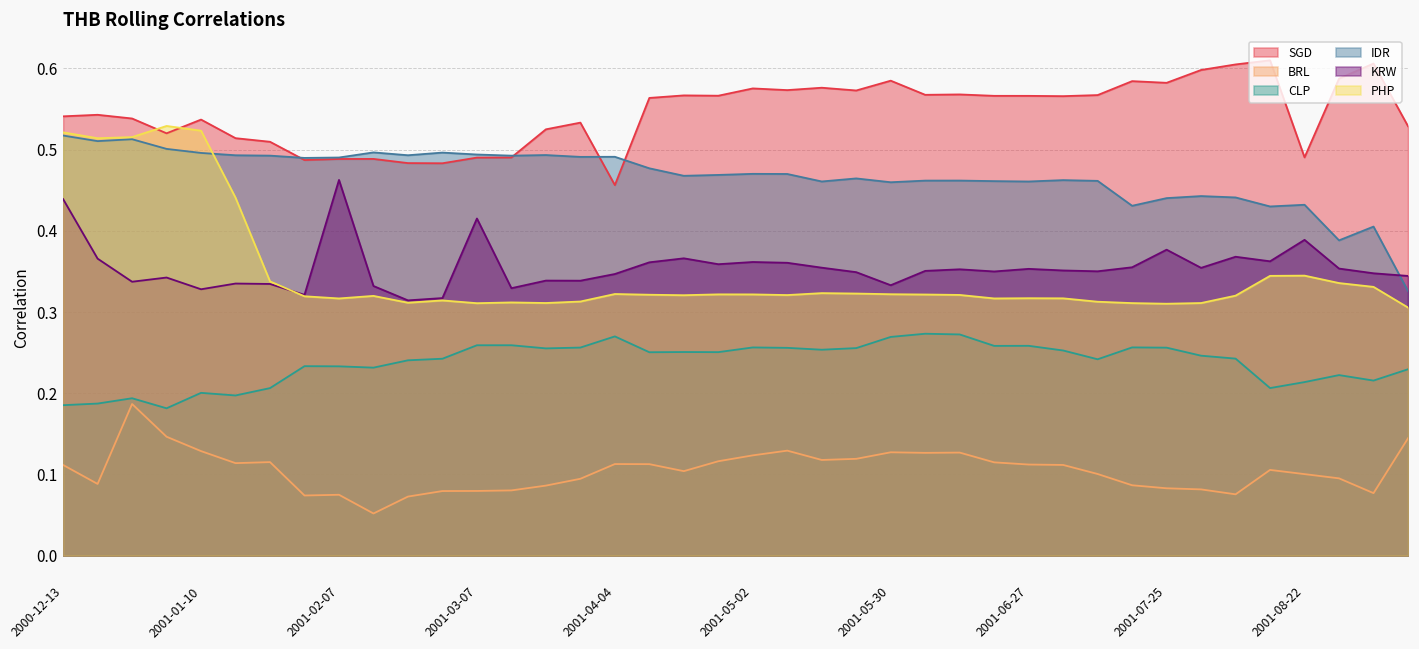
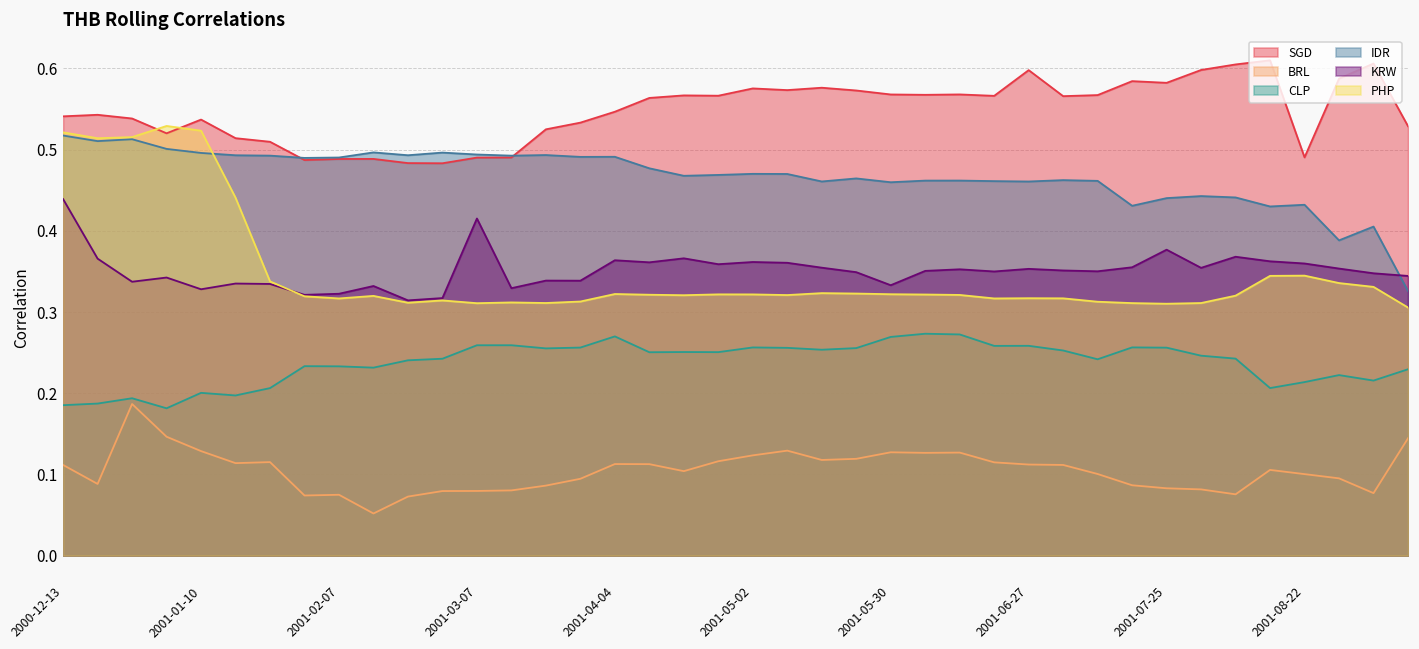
KRW, 2001-02-07: 0.46 -> 0.32
SGD, 2001-04-04: 0.46 -> 0.55
KRW, 2001-04-04: 0.35 -> 0.36
SGD, 2001-05-30: 0.58 -> 0.57
SGD, 2001-06-27: 0.57 -> 0.60
KRW, 2001-08-22: 0.39 -> 0.36
